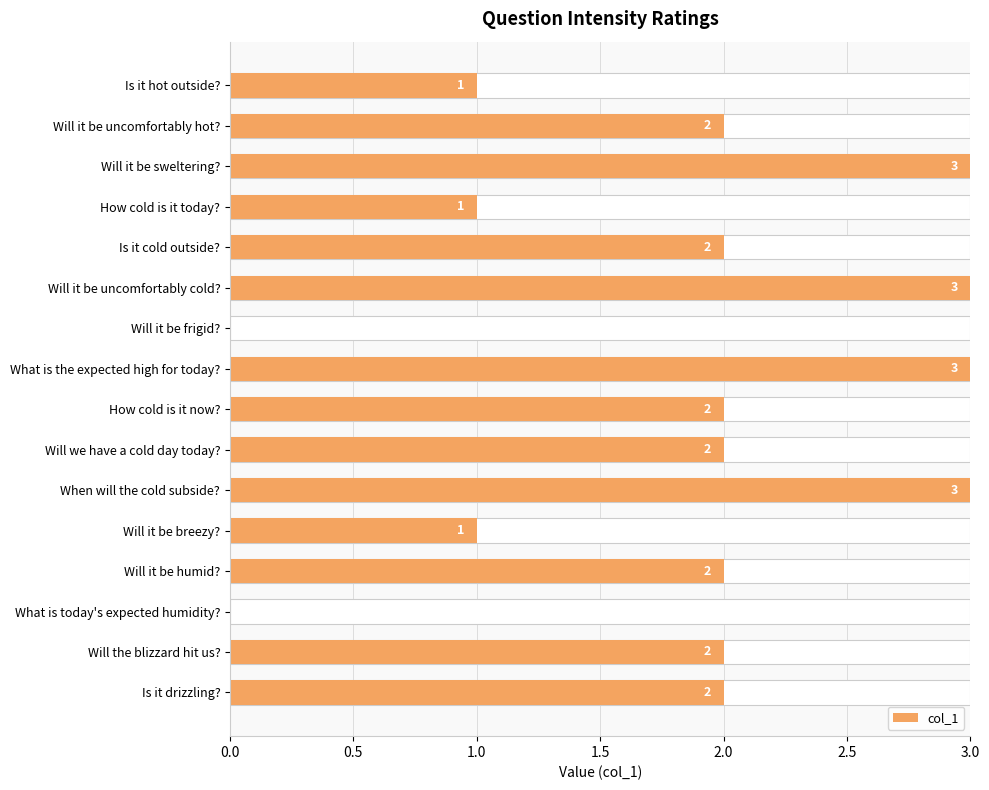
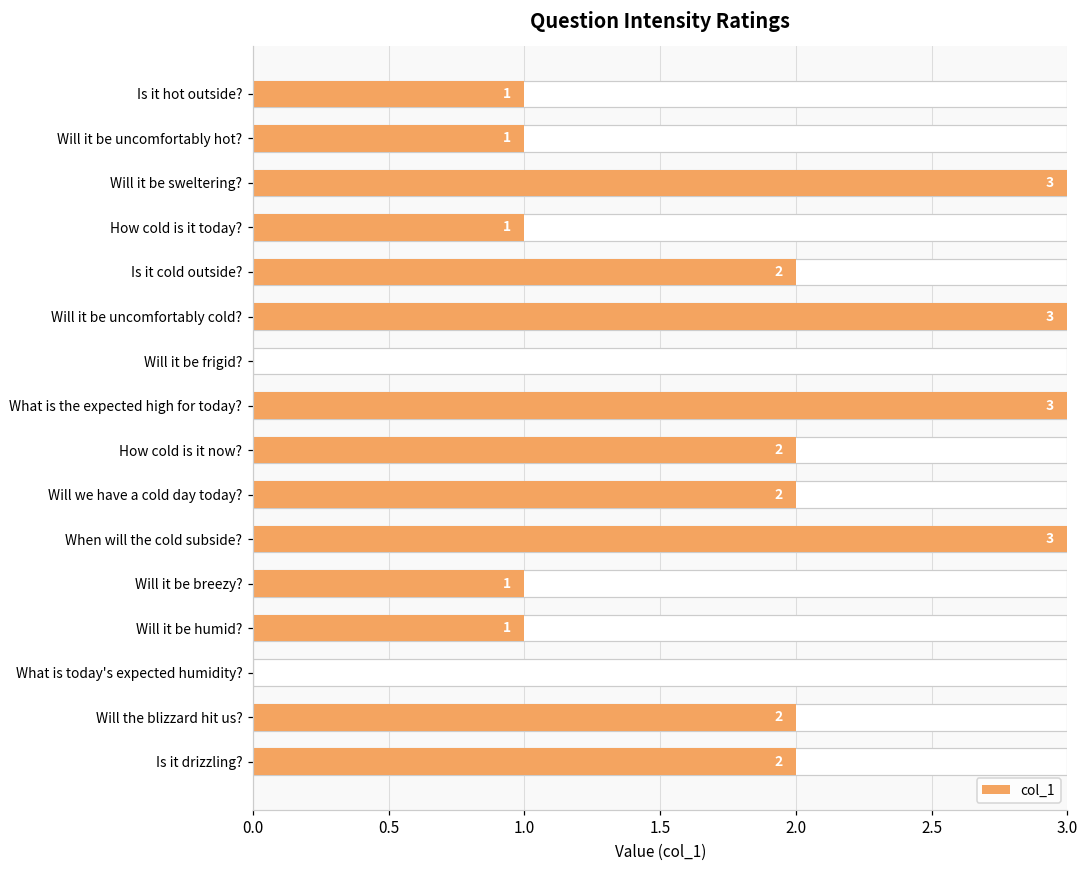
col_1, Will it be uncomfortably hot?: 2 -> 1
col_1, Will it be humid?: 2 -> 1
